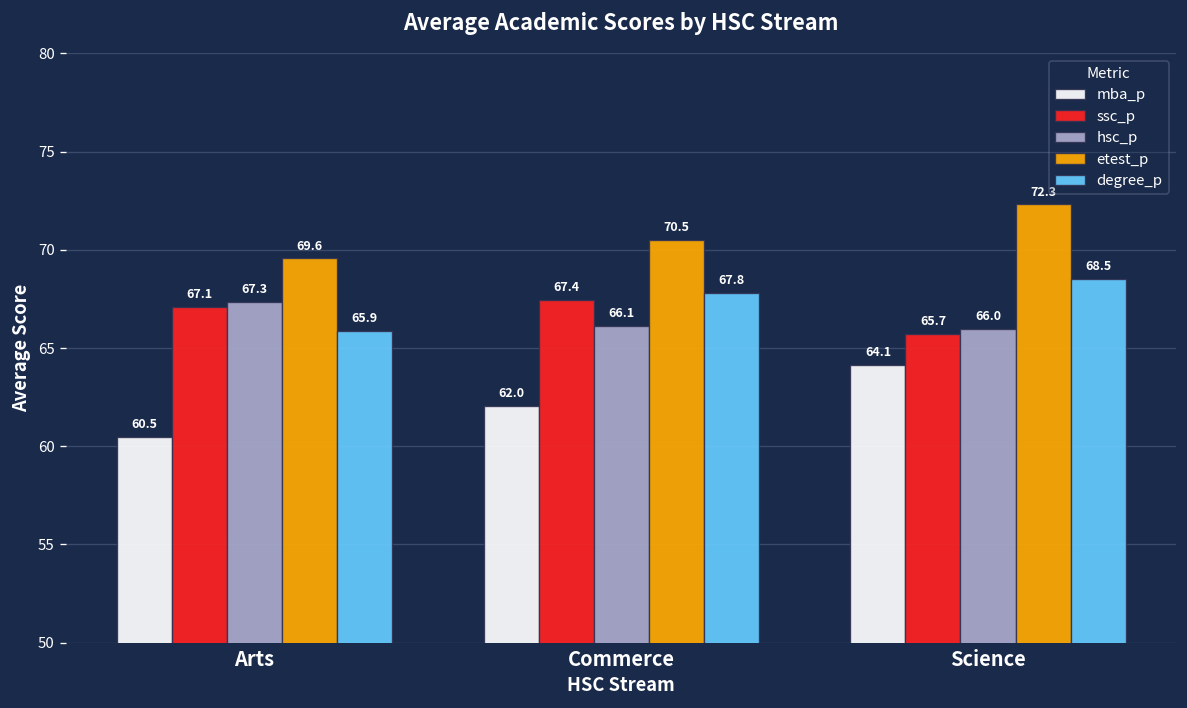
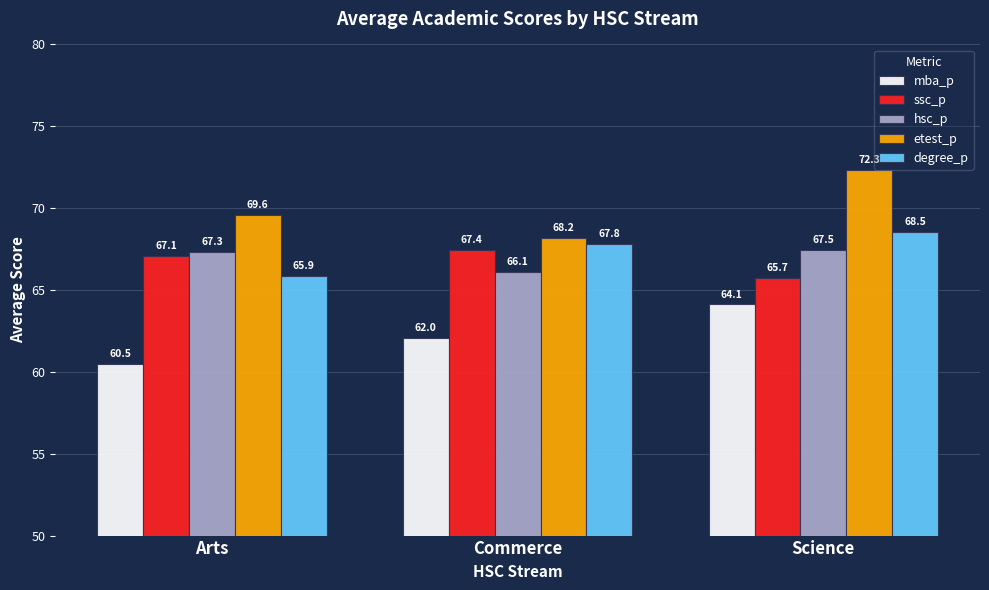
etest_p, Commerce: 70.5 -> 68.2
hsc_p, Science: 66.0 -> 67.5
